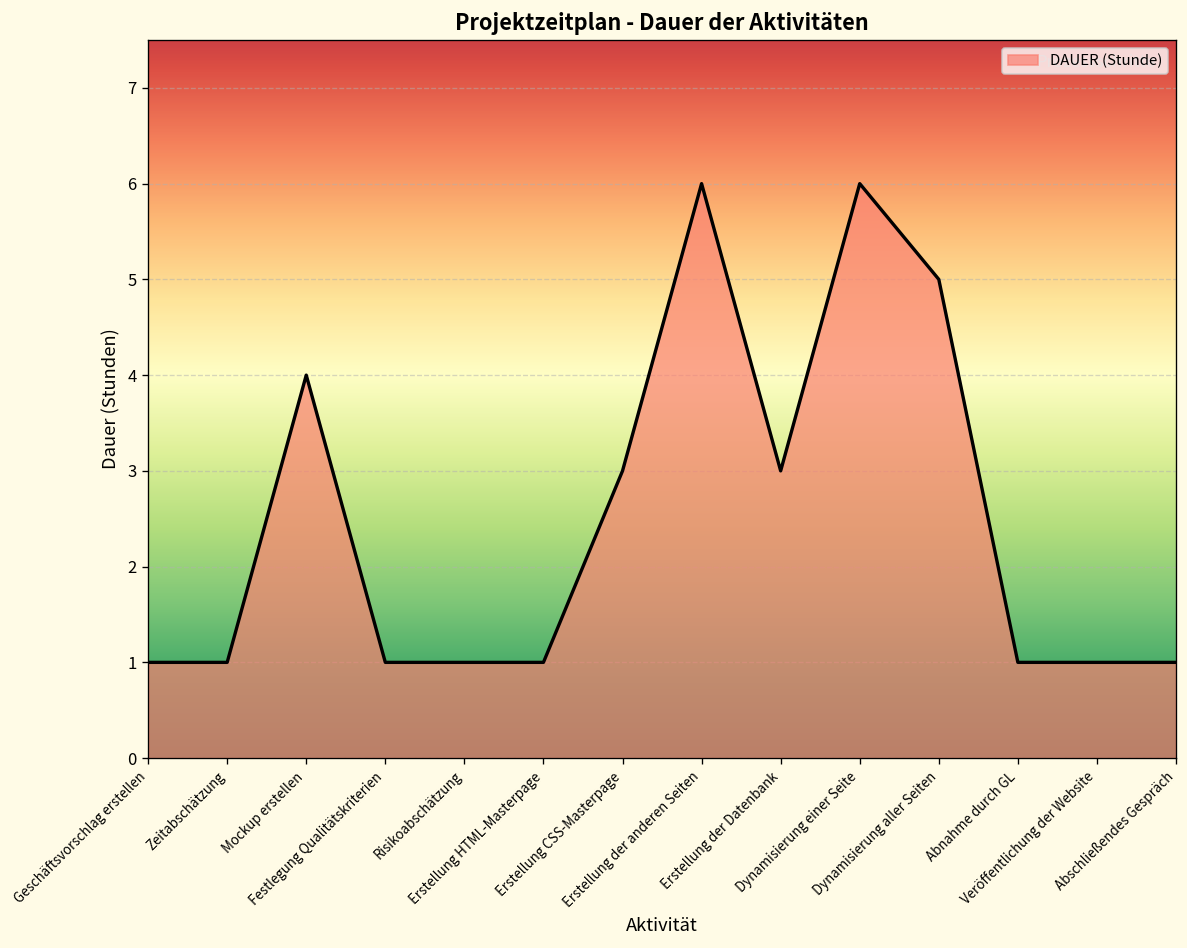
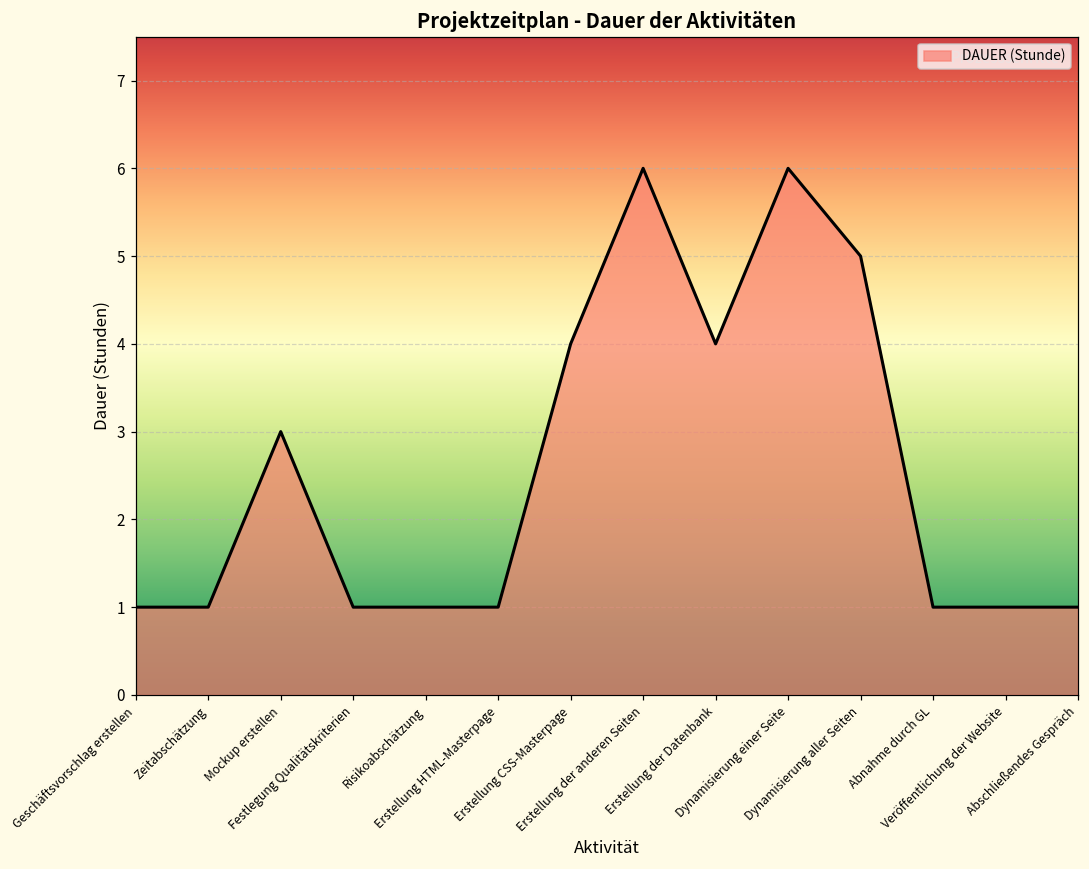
Mockup erstellen: 4 -> 3
Erstellung CSS-Masterpage: 3 -> 4
Erstellung der Datenbank: 3 -> 4
